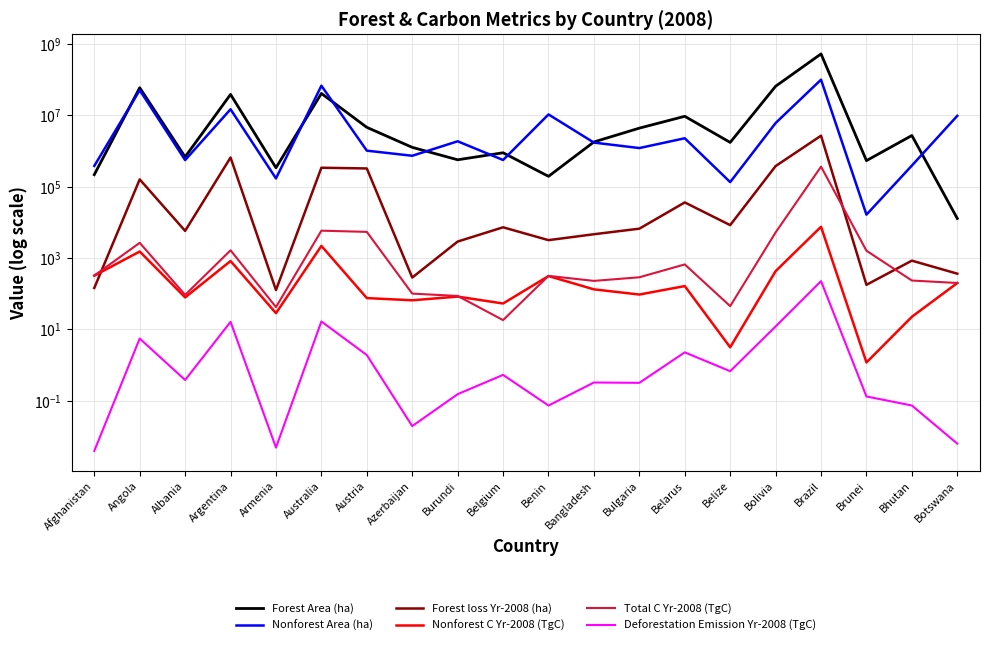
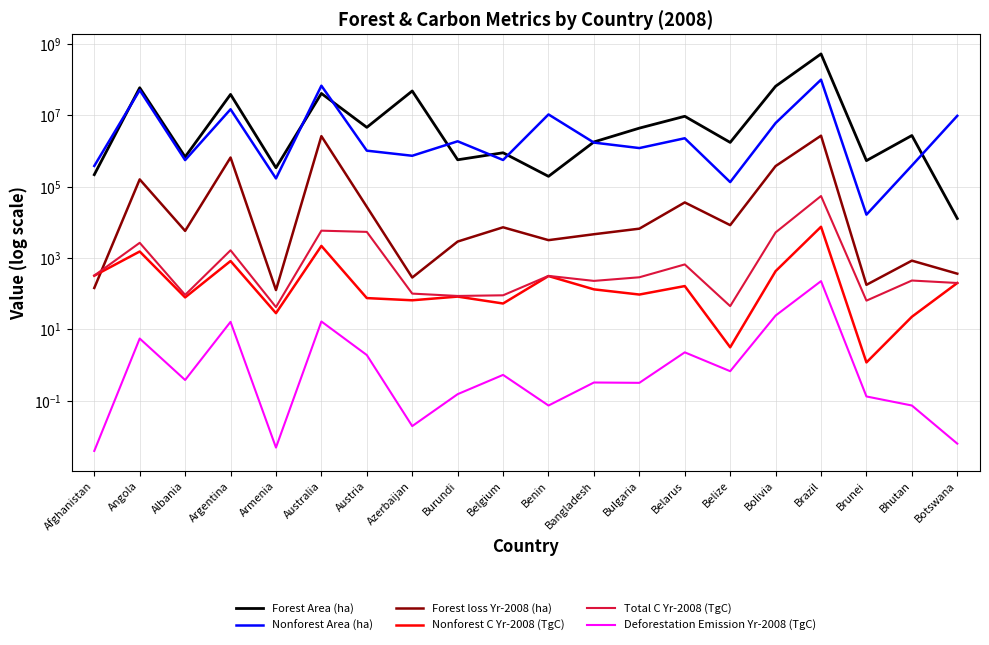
Forest loss Yr-2008 (ha), Australia: 300000 -> 3000000
Forest loss Yr-2008 (ha), Austria: 300000 -> 30000
Forest Area (ha), Azerbaijan: 1300000 -> 50000000
Total C Yr-2008 (TgC), Belgium: 20 -> 90
Deforestation Emission Yr-2008 (TgC), Bolivia: 12 -> 20
Total C Yr-2008 (TgC), Brazil: 400000 -> 50000
Total C Yr-2008 (TgC), Brunei: 2000 -> 60
